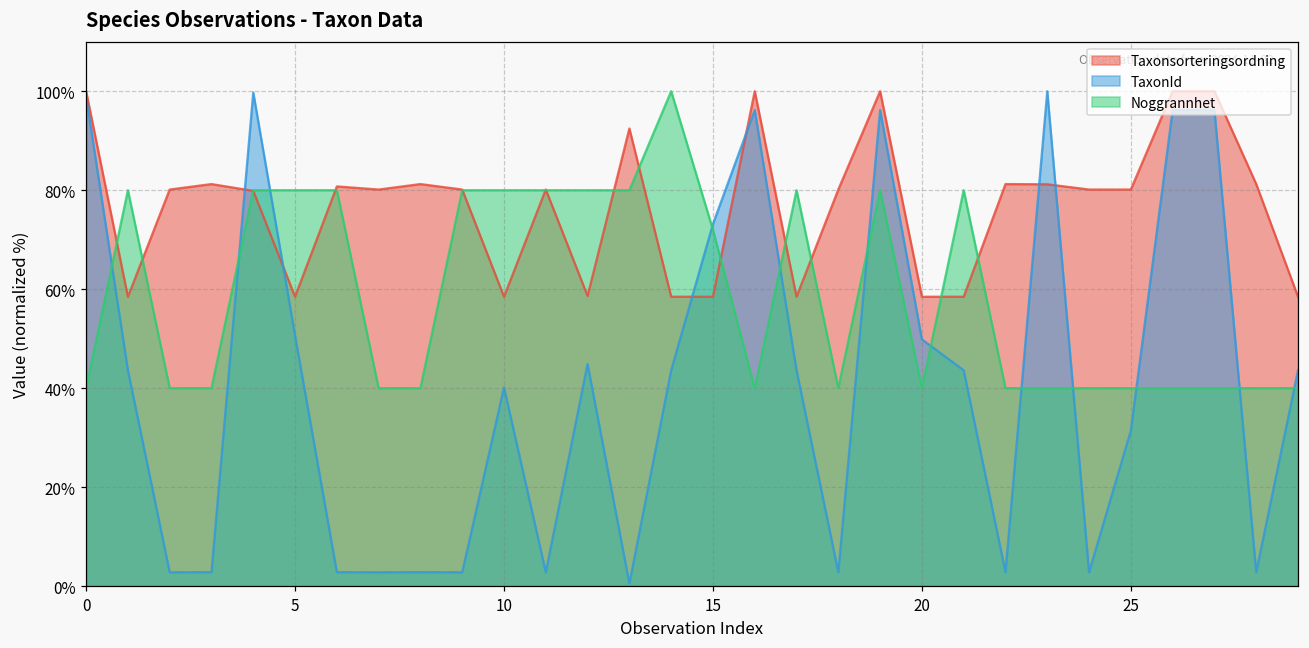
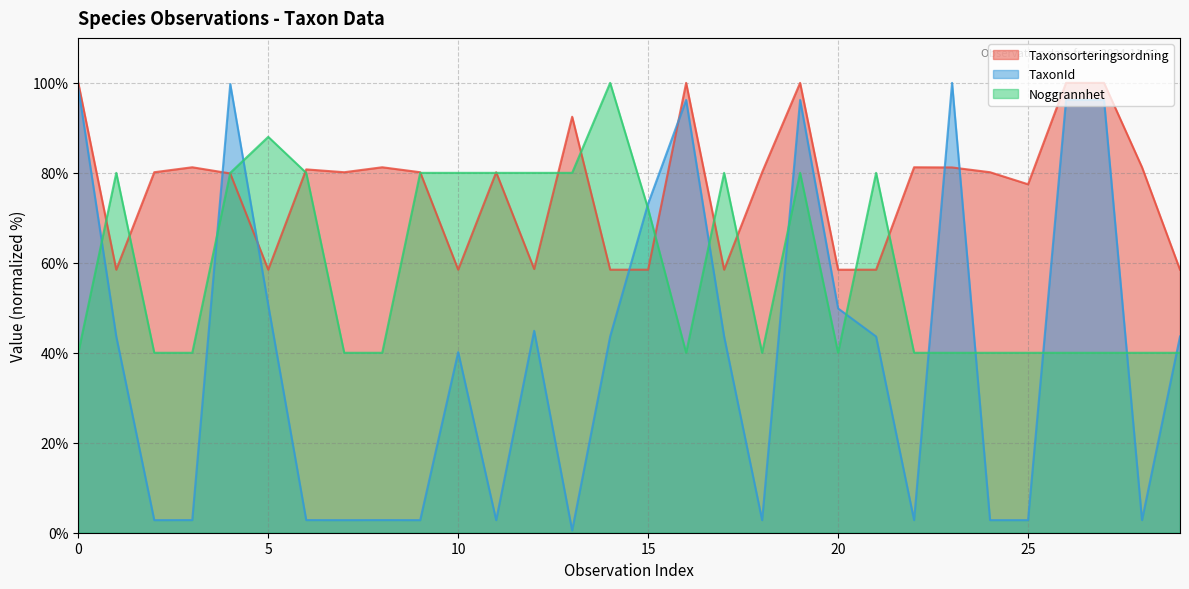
Noggrannhet, 5: 80% -> 88%
Taxonsorteringsordning, 25: 80% -> 77%
TaxonId, 25: 31% -> 3%
